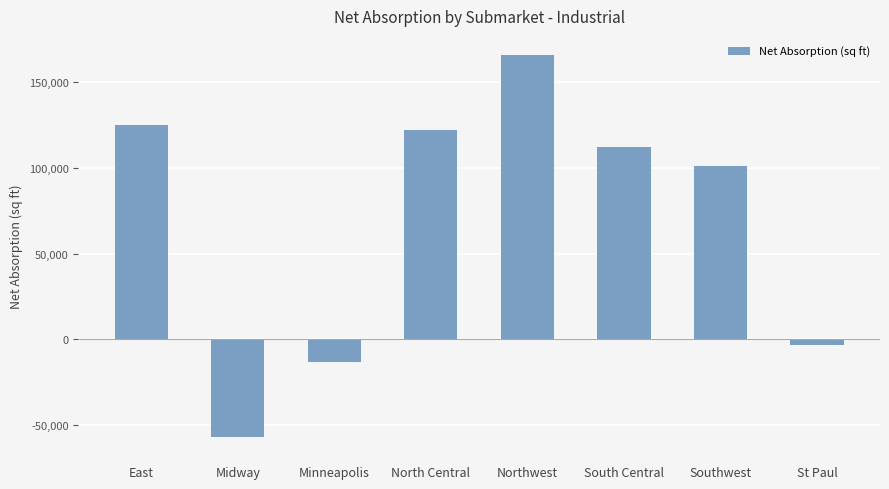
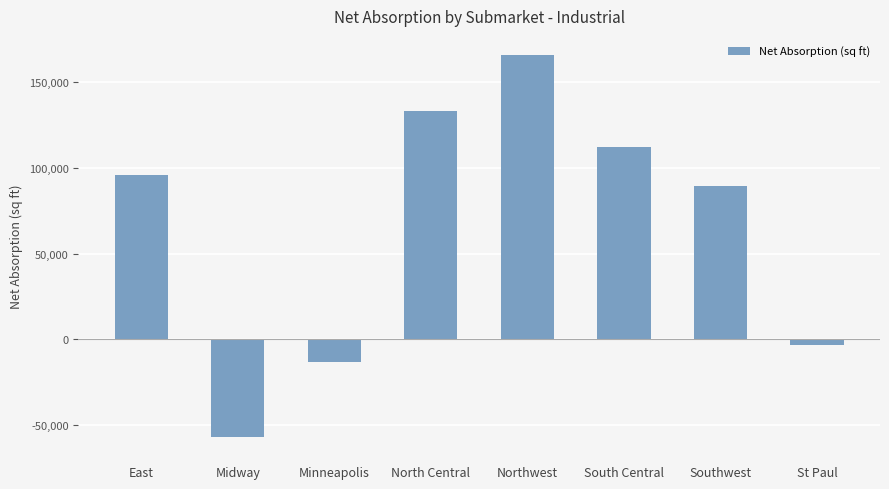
East: 125,000 -> 96,000
North Central: 122,000 -> 133,000
Southwest: 101,000 -> 90,000
